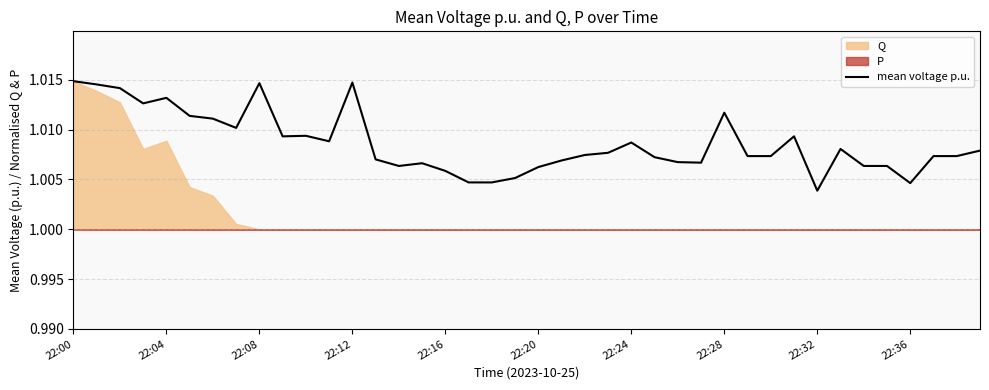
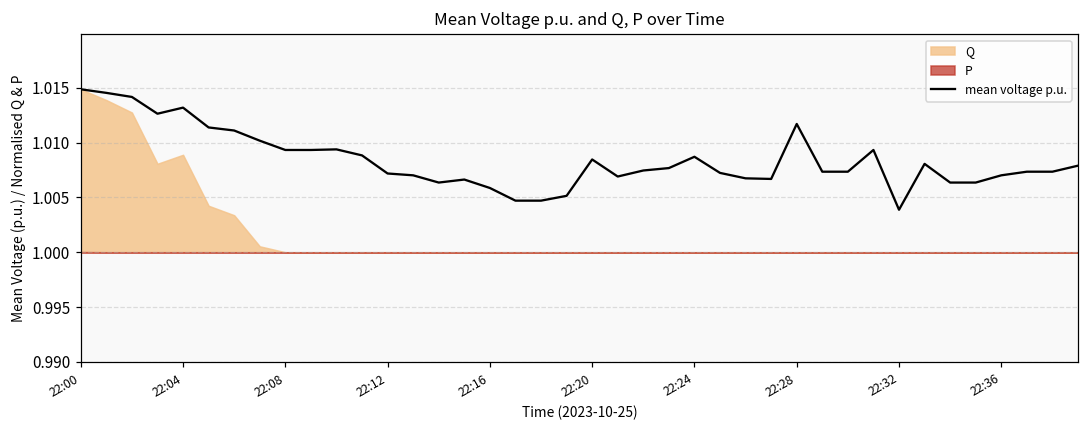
mean voltage p.u., 22:08: 1.015 -> 1.009
mean voltage p.u., 22:12: 1.015 -> 1.007
mean voltage p.u., 22:20: 1.006 -> 1.008
mean voltage p.u., 22:36: 1.005 -> 1.007
